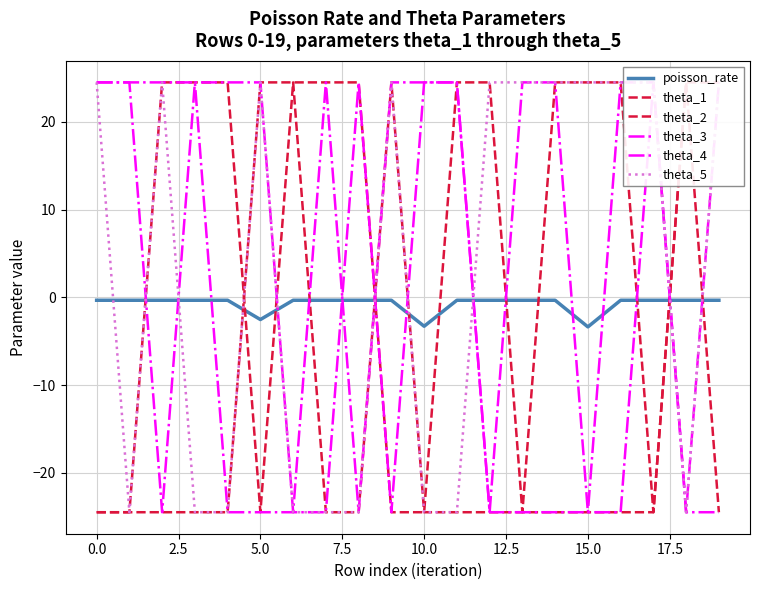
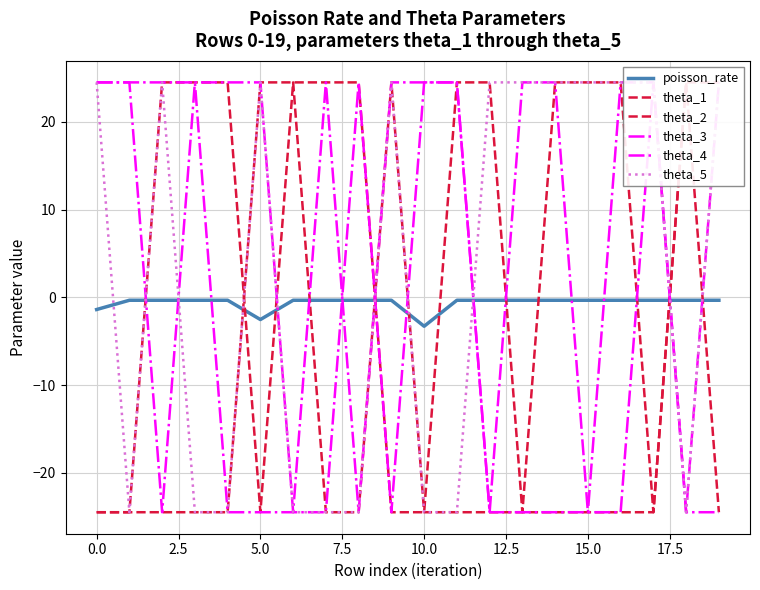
poisson_rate, 0.0: 0 -> -1
poisson_rate, 15.0: -3 -> 0
